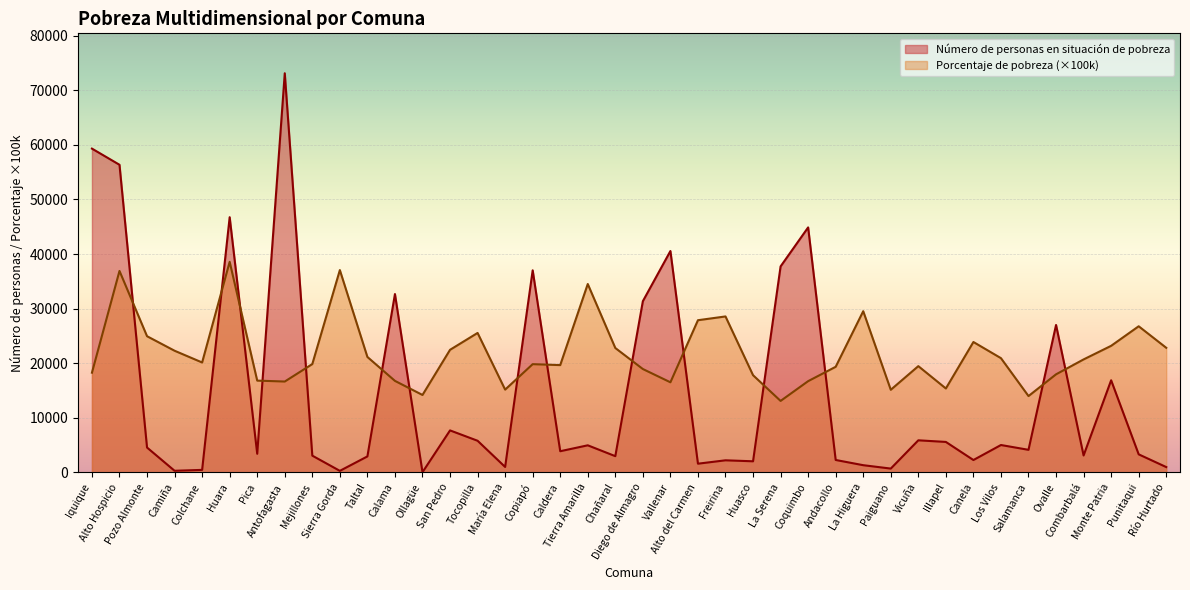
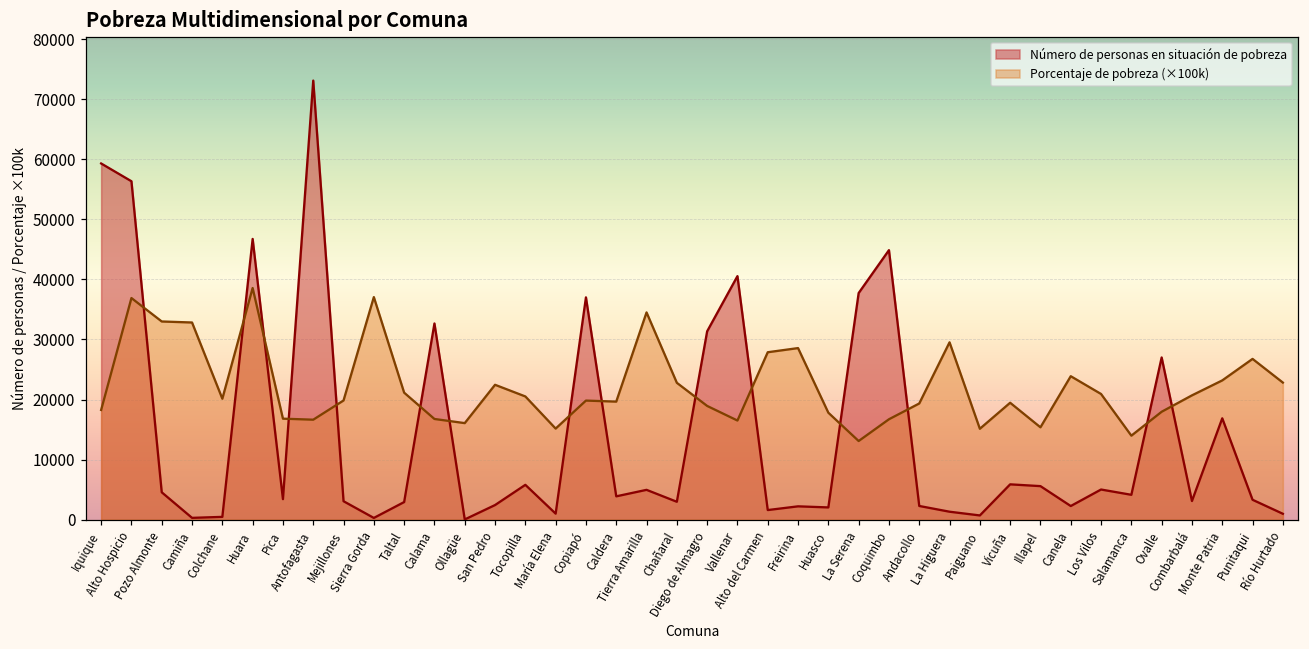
Porcentaje de pobreza (×100k), Pozo Almonte: 25000 -> 33000
Porcentaje de pobreza (×100k), Camiña: 22000 -> 33000
Porcentaje de pobreza (×100k), Ollagüe: 14000 -> 16000
Número de personas en situación de pobreza, San Pedro: 8000 -> 2000
Porcentaje de pobreza (×100k), Tocopilla: 26000 -> 21000
